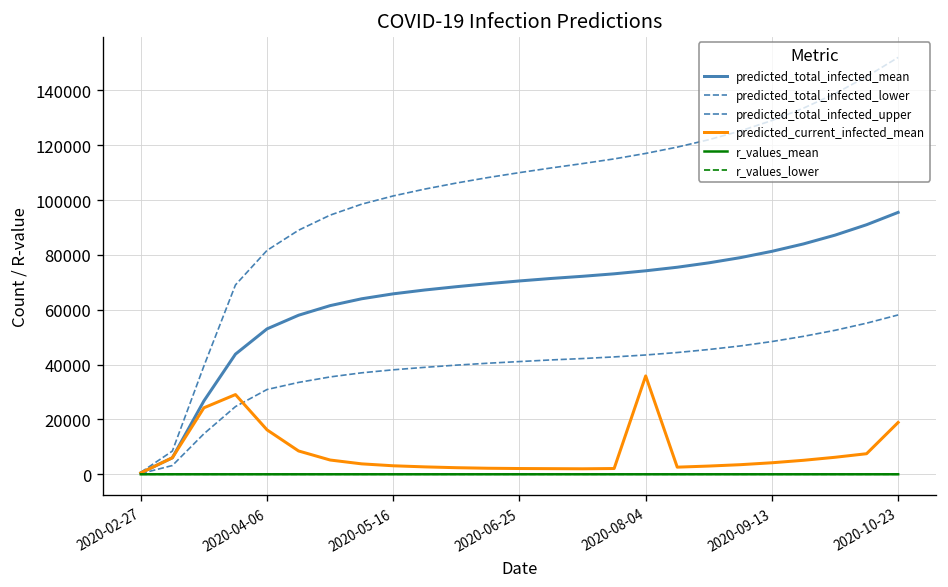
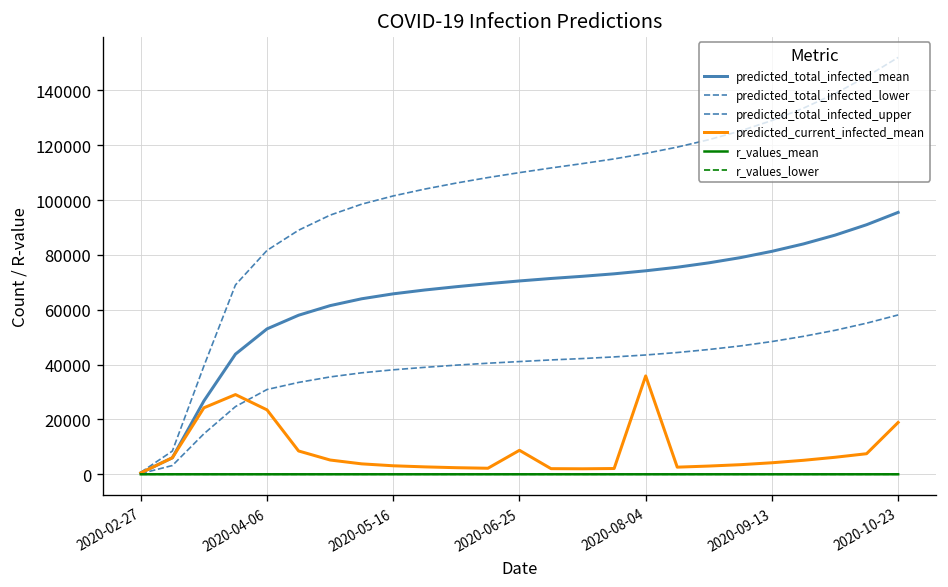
predicted_current_infected_mean, 2020-04-06: 16000 -> 23000
predicted_current_infected_mean, 2020-06-25: 2000 -> 9000
